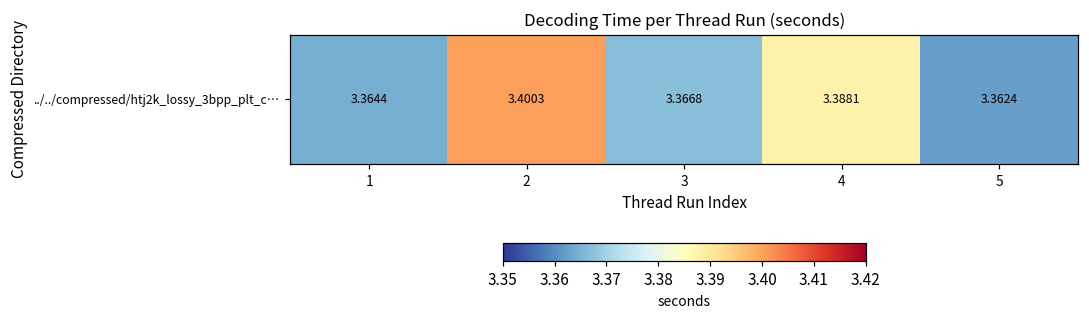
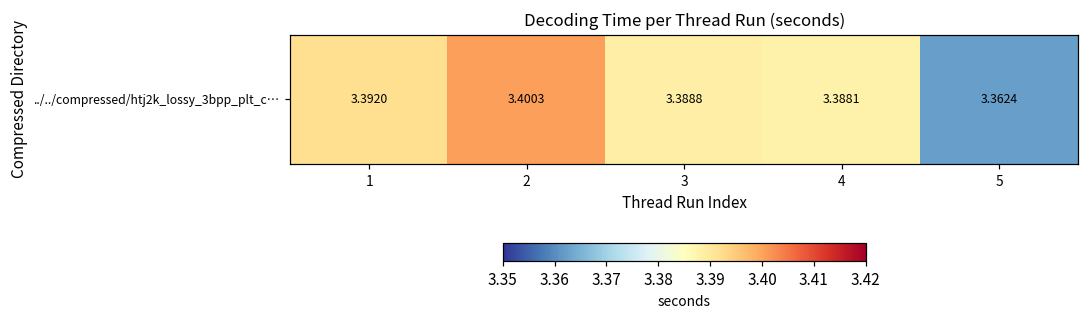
../../compressed/htj2k_lossy_3bpp_plt_c…, 1: 3.3644 -> 3.3920
../../compressed/htj2k_lossy_3bpp_plt_c…, 3: 3.3668 -> 3.3888
